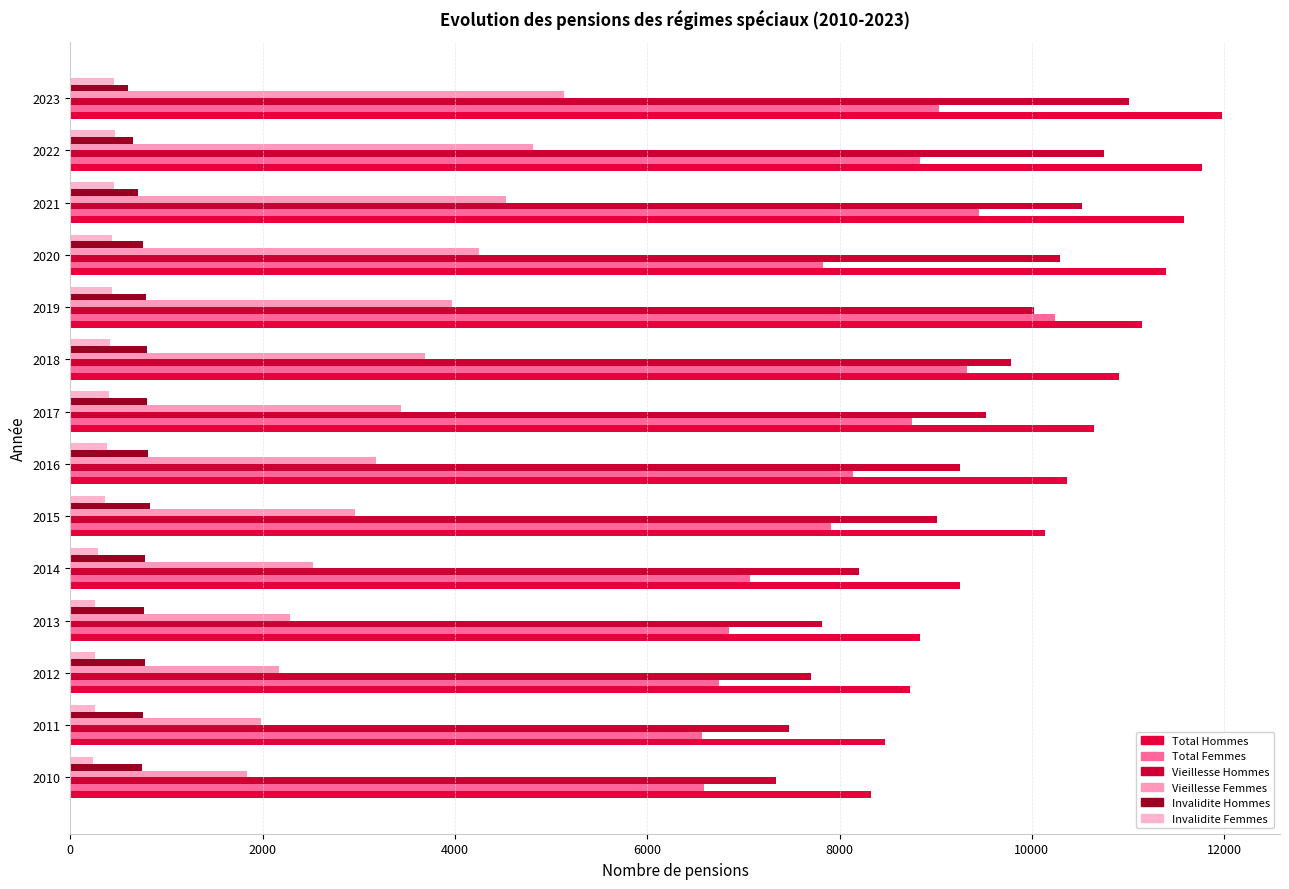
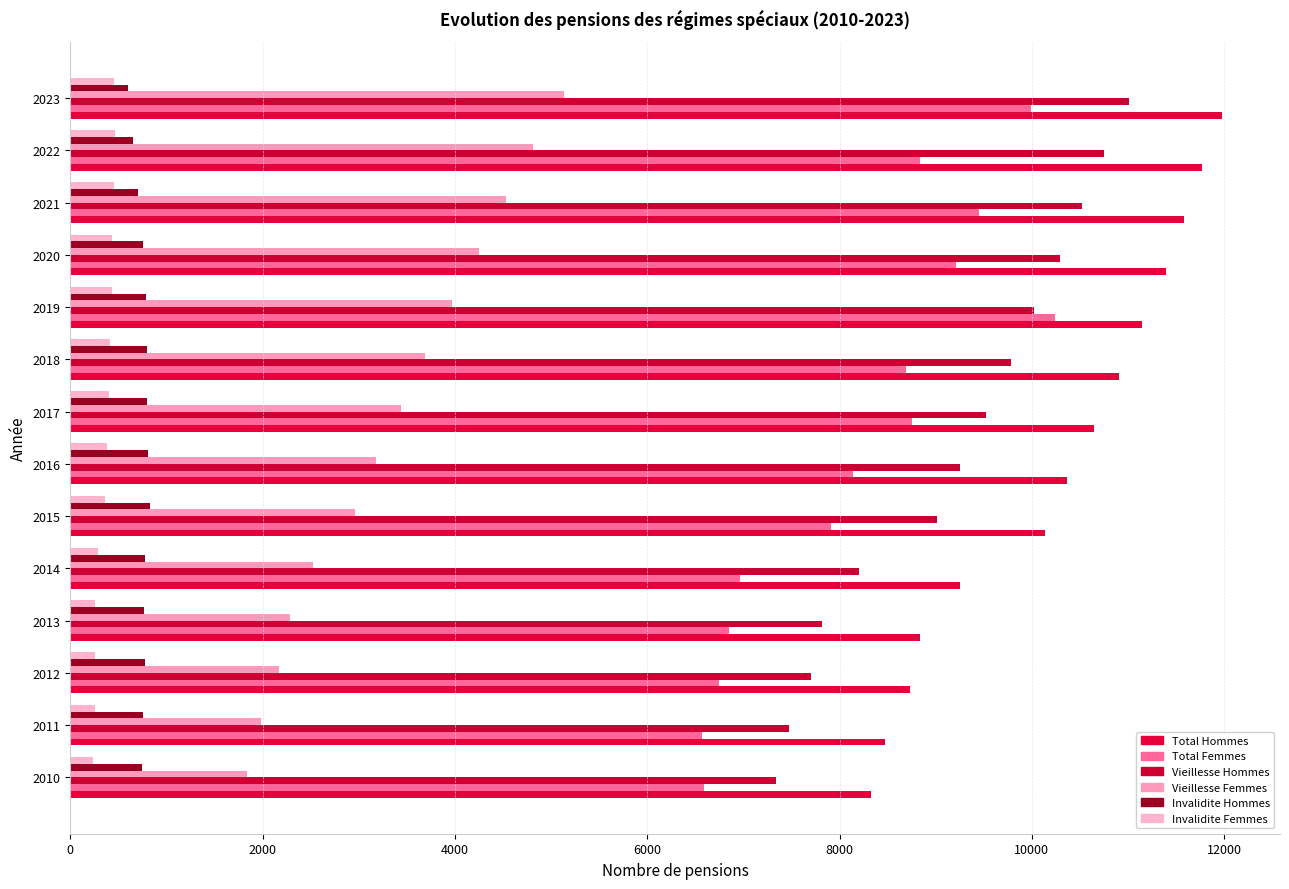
Total Femmes, 2023: 9000 -> 10000
Total Femmes, 2020: 7800 -> 9200
Total Femmes, 2018: 9300 -> 8700
Total Femmes, 2014: 7100 -> 7000
